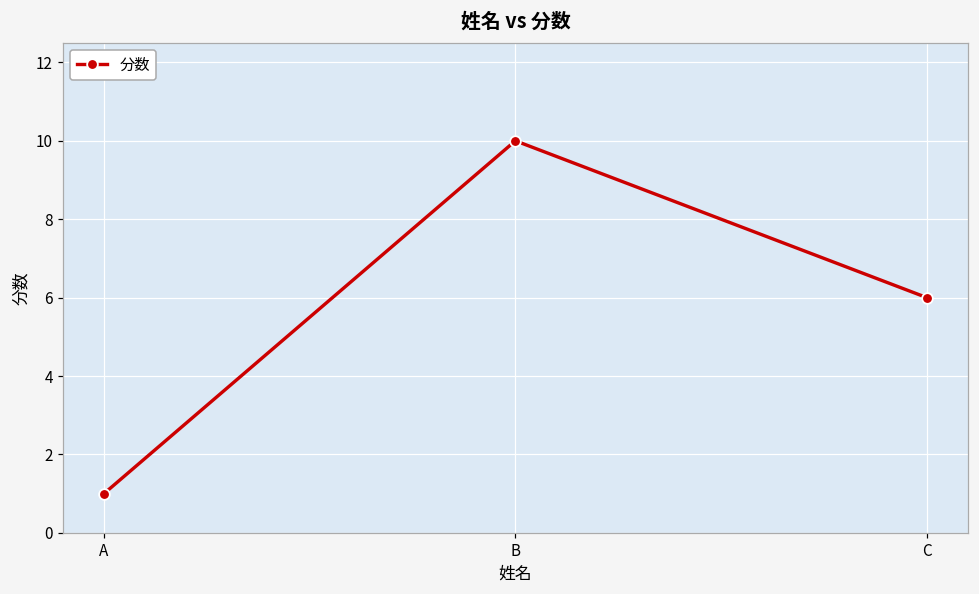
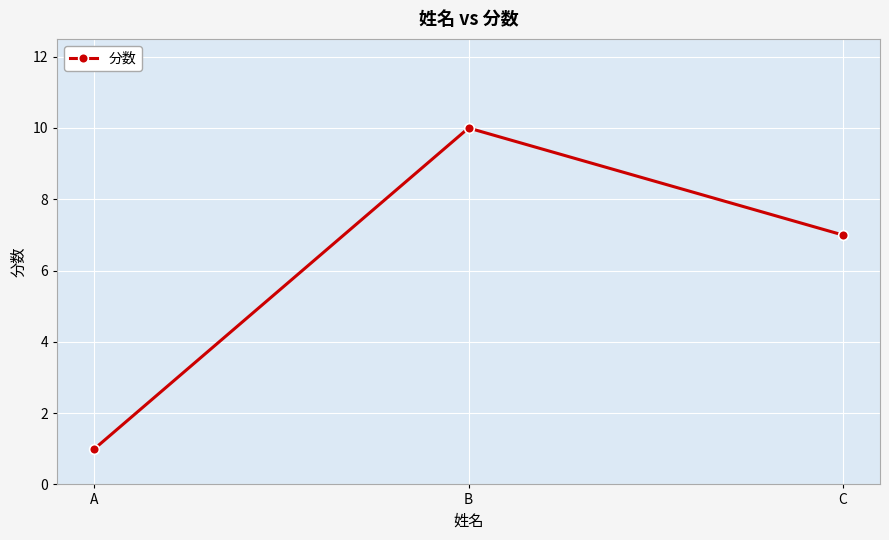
C: 6 -> 7
